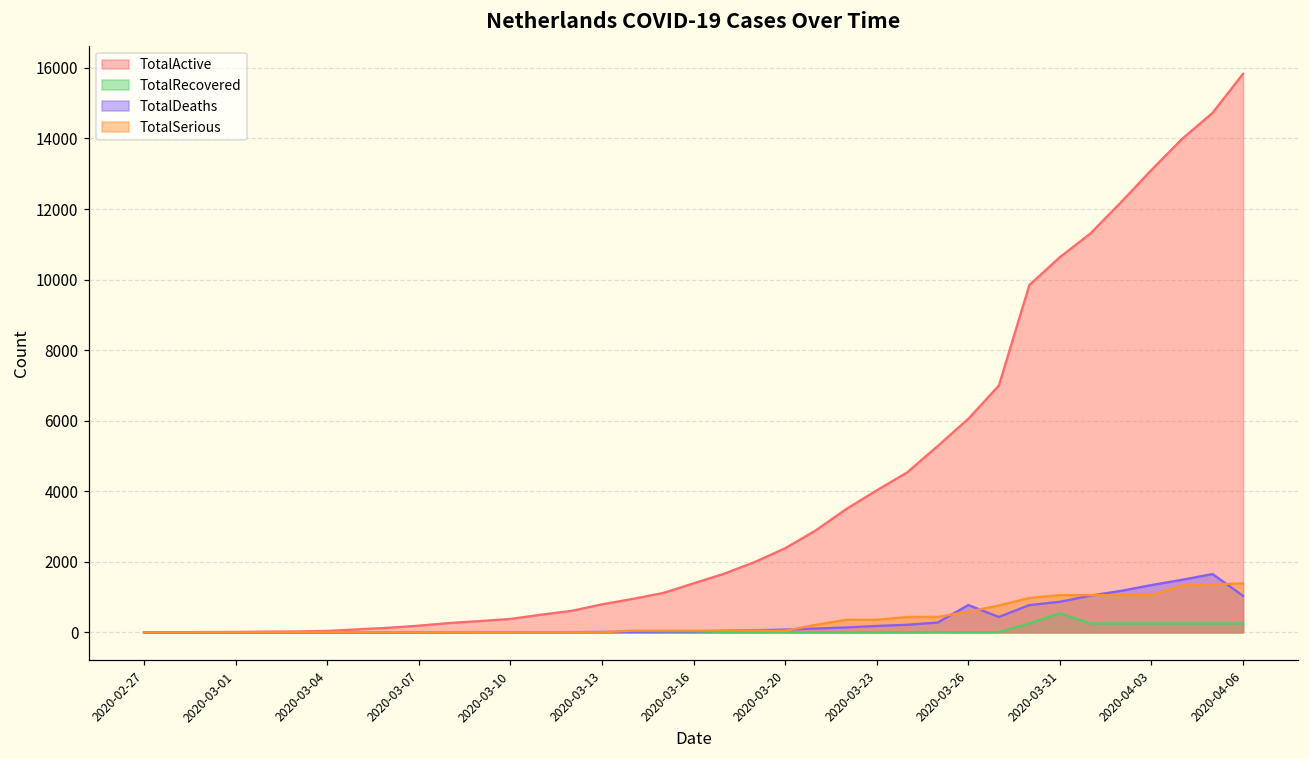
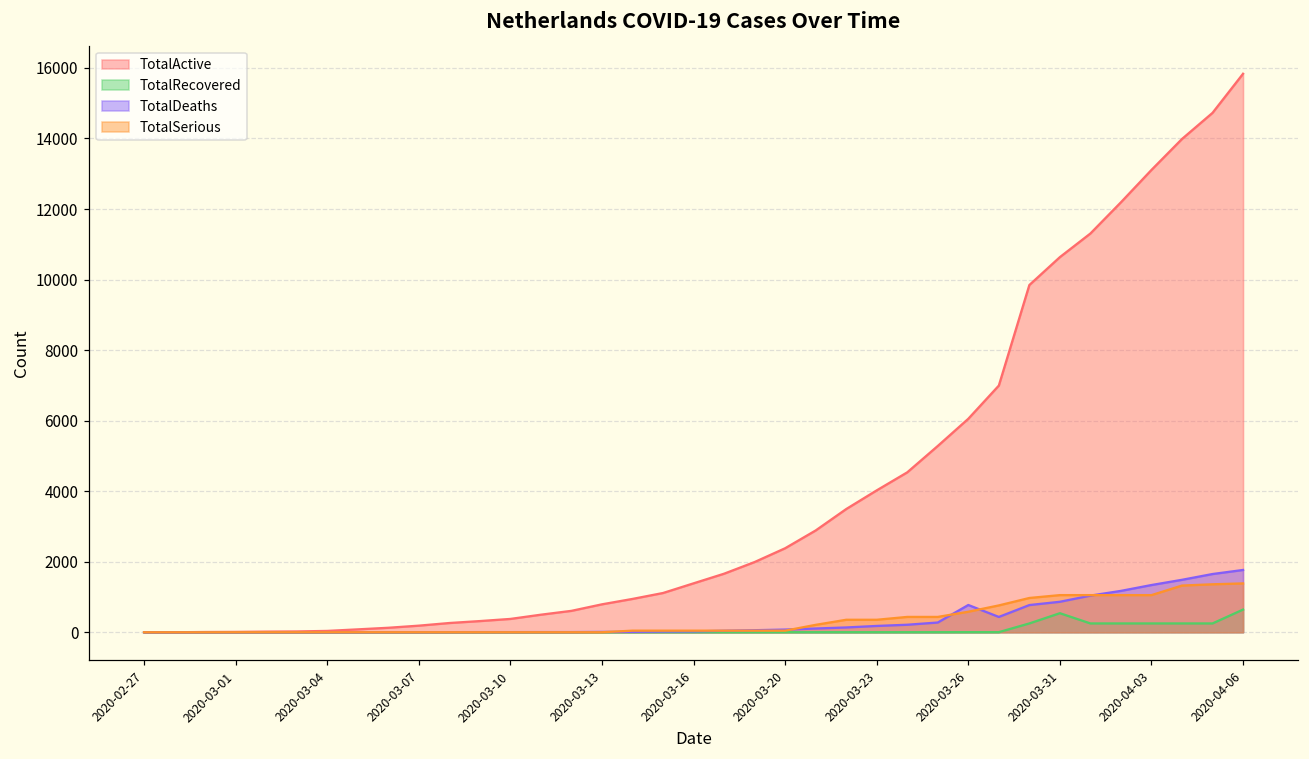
TotalRecovered, 2020-04-06: 300 -> 600
TotalDeaths, 2020-04-06: 1000 -> 1800
